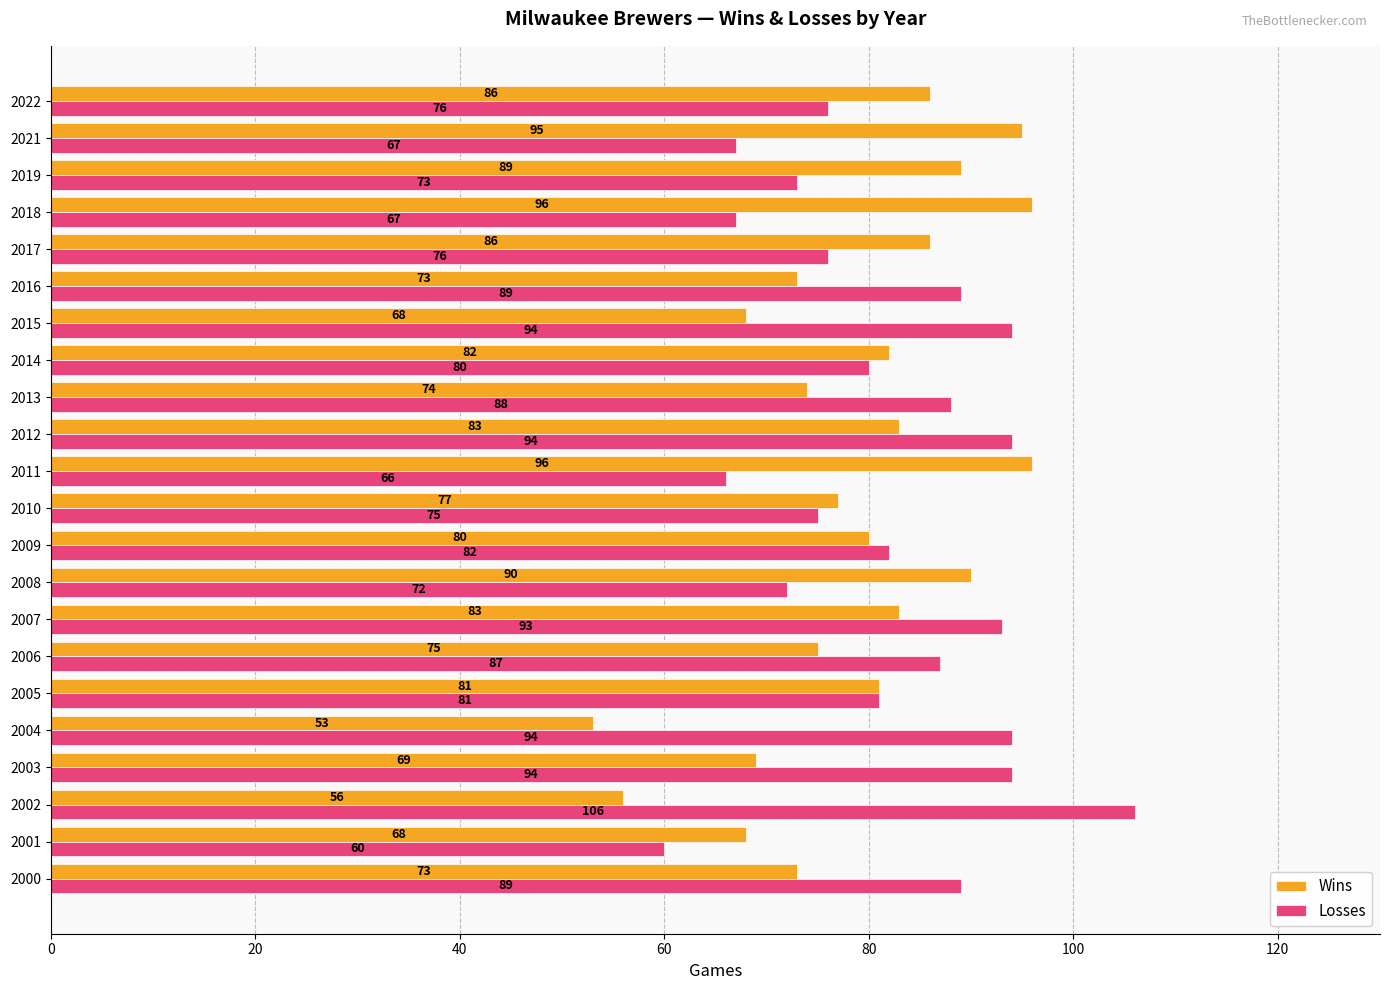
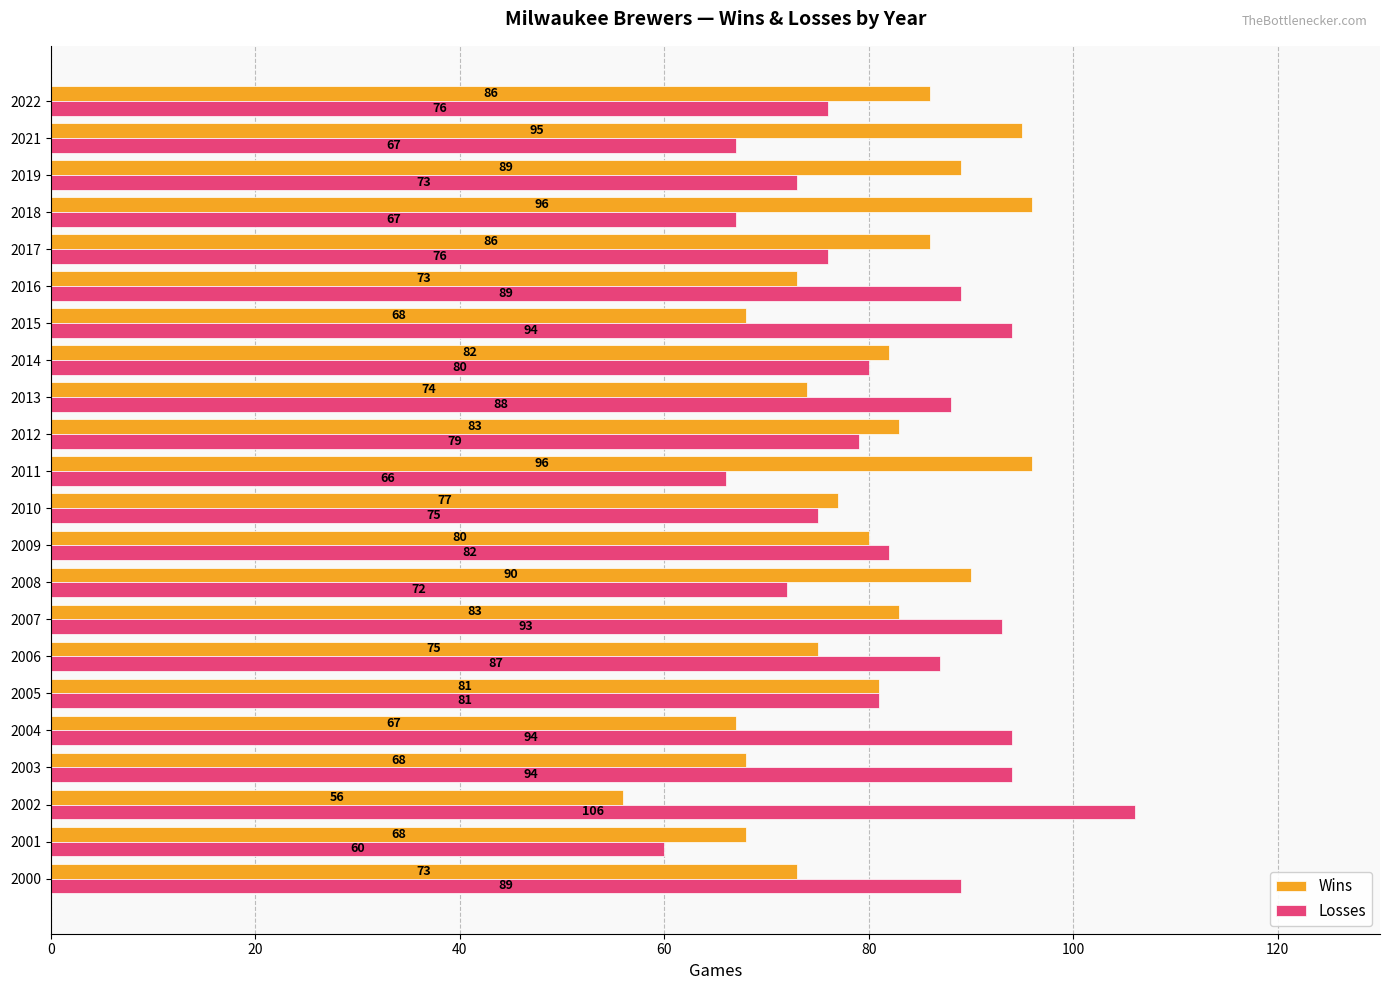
Losses, 2012: 94 -> 79
Wins, 2004: 53 -> 67
Wins, 2003: 69 -> 68
